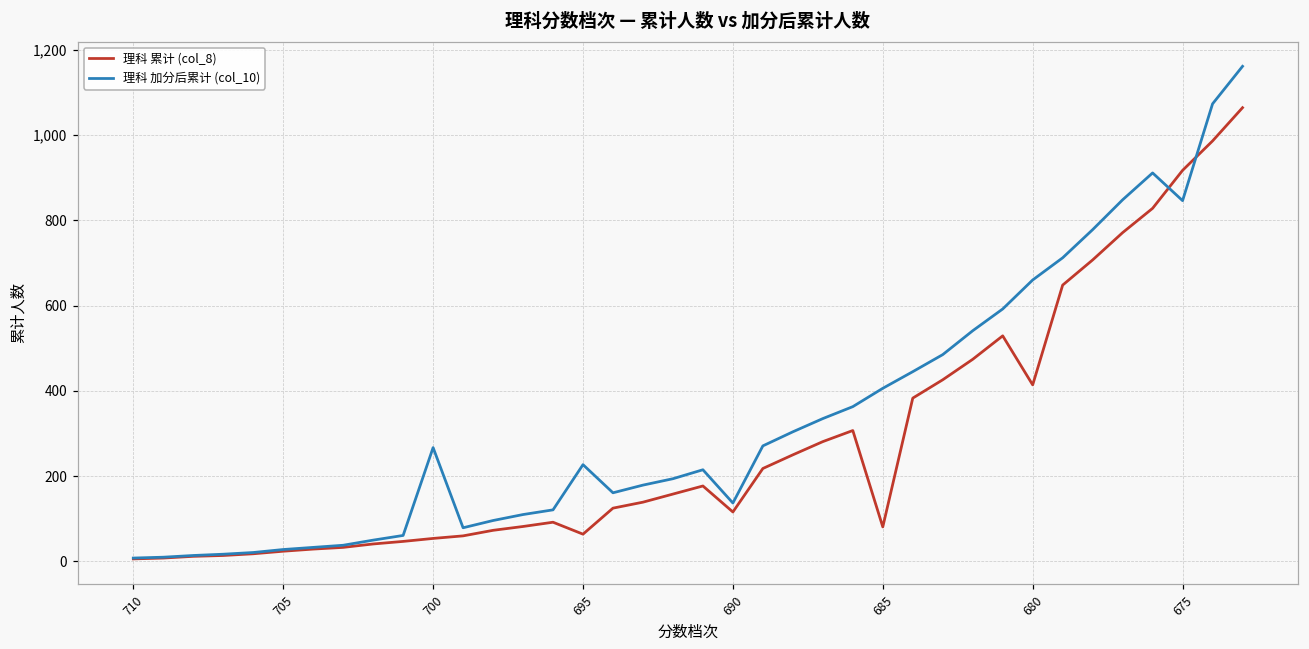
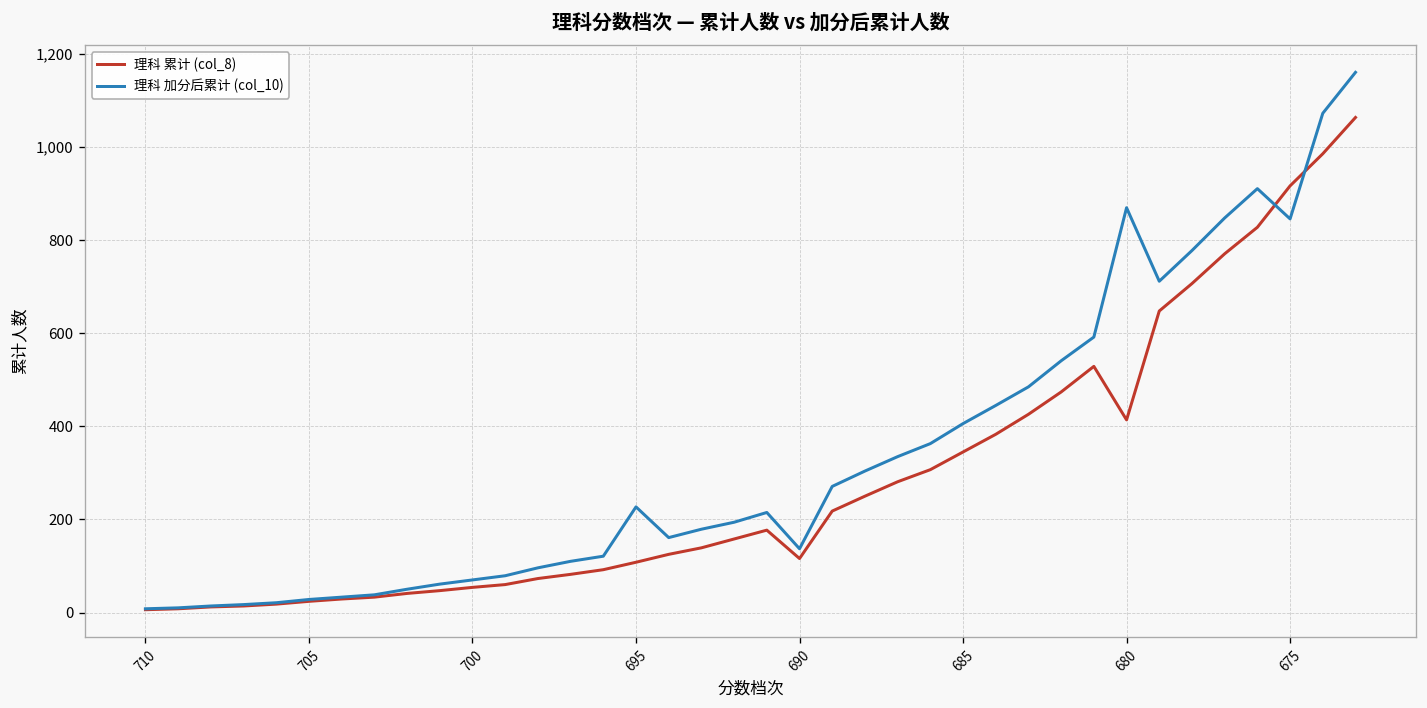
理科 加分后累计 (col_10), 700: 270 -> 70
理科 累计 (col_8), 695: 60 -> 110
理科 累计 (col_8), 685: 80 -> 350
理科 加分后累计 (col_10), 680: 660 -> 870
